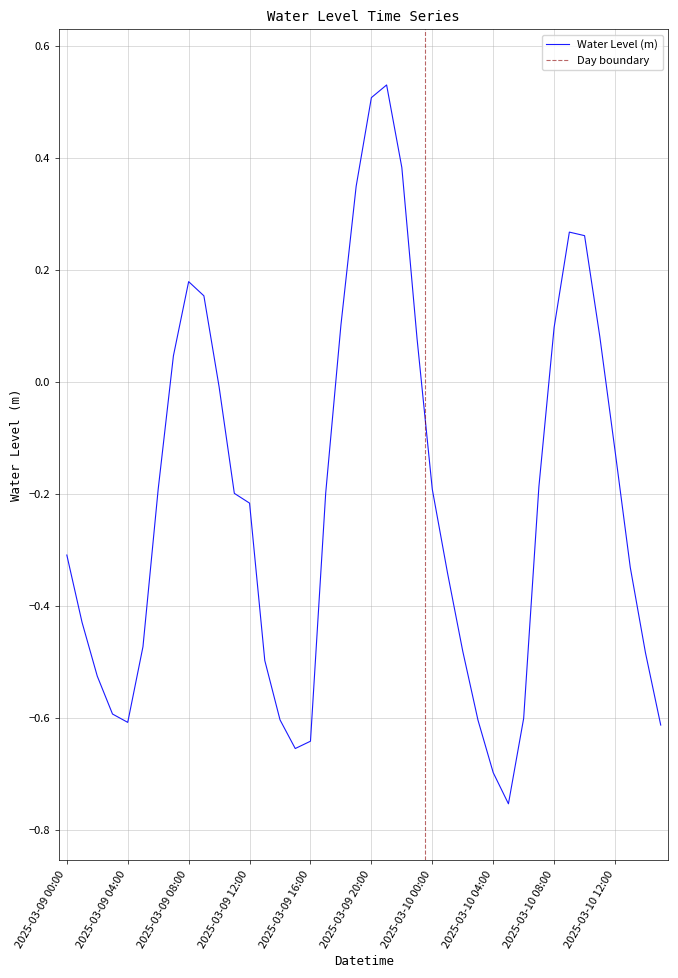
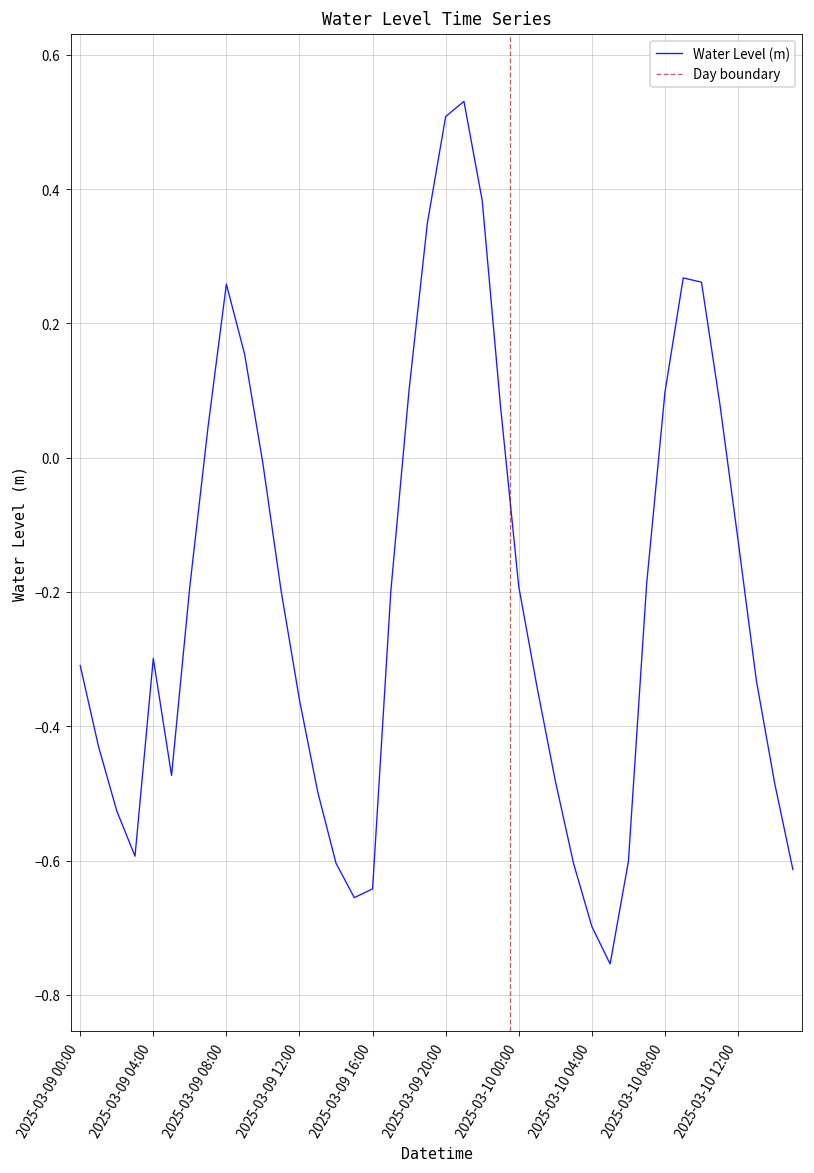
2025-03-09 04:00: -0.61 -> -0.30
2025-03-09 08:00: 0.18 -> 0.26
2025-03-09 12:00: -0.22 -> -0.36
